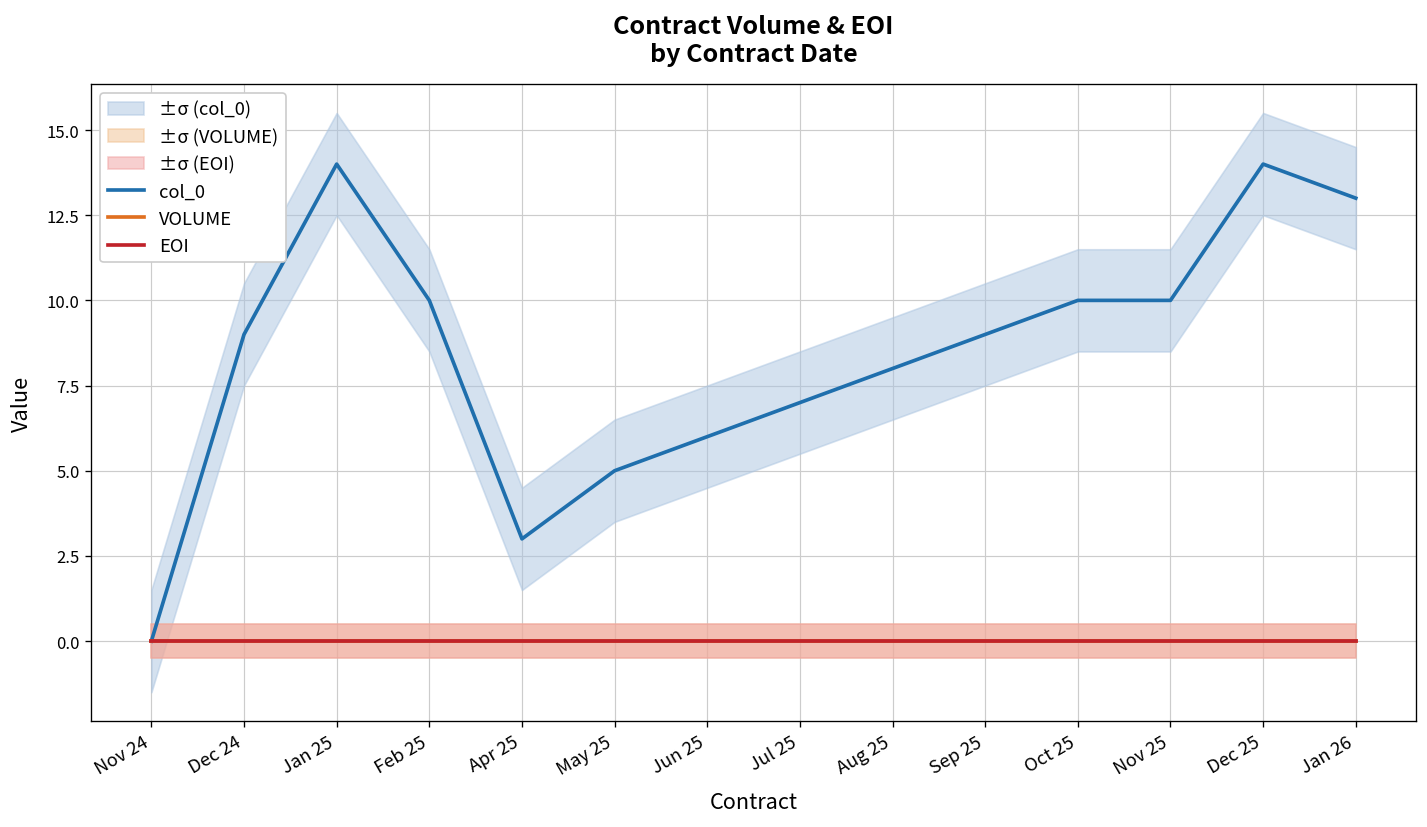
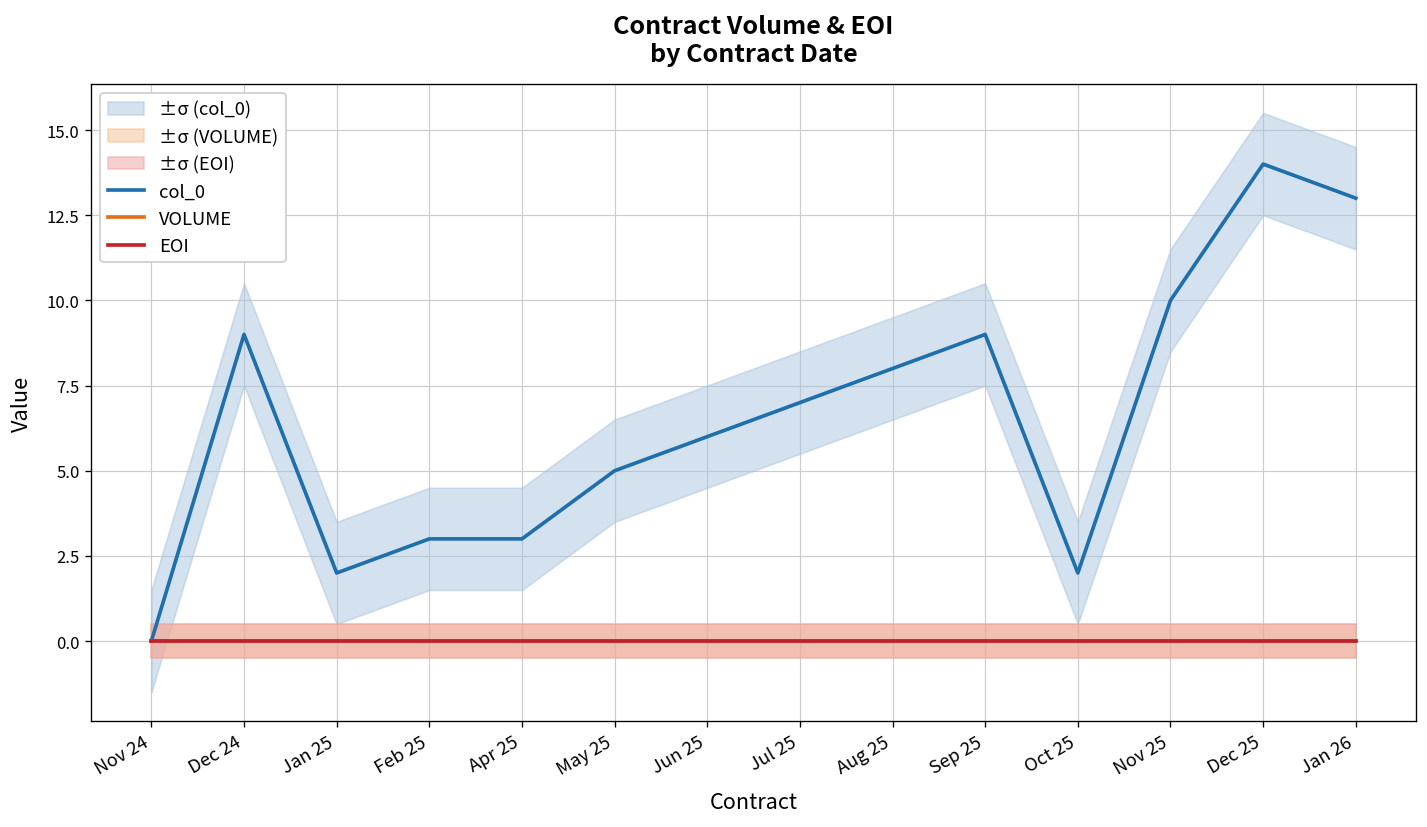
col_0, Jan 25: 14 -> 2
col_0, Feb 25: 10 -> 3
col_0, Oct 25: 10 -> 2
